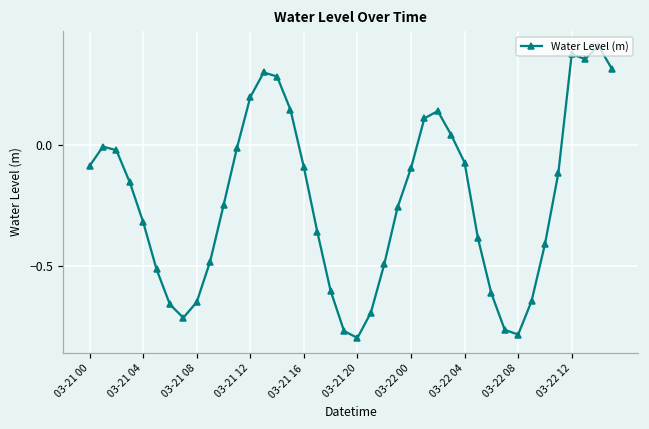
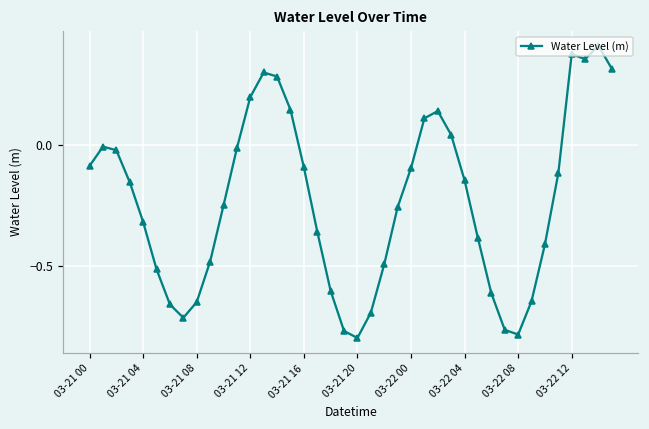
03-22 04: -0.07 -> -0.15
